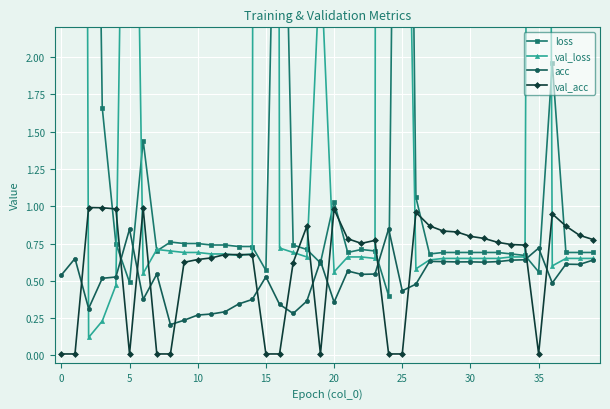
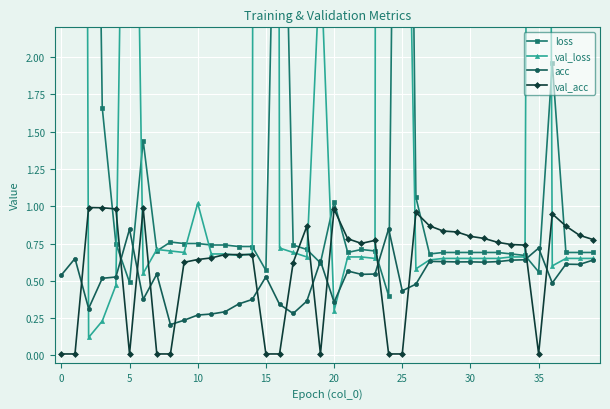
val_loss, 10: 0.69 -> 1.02
val_loss, 20: 0.56 -> 0.30
